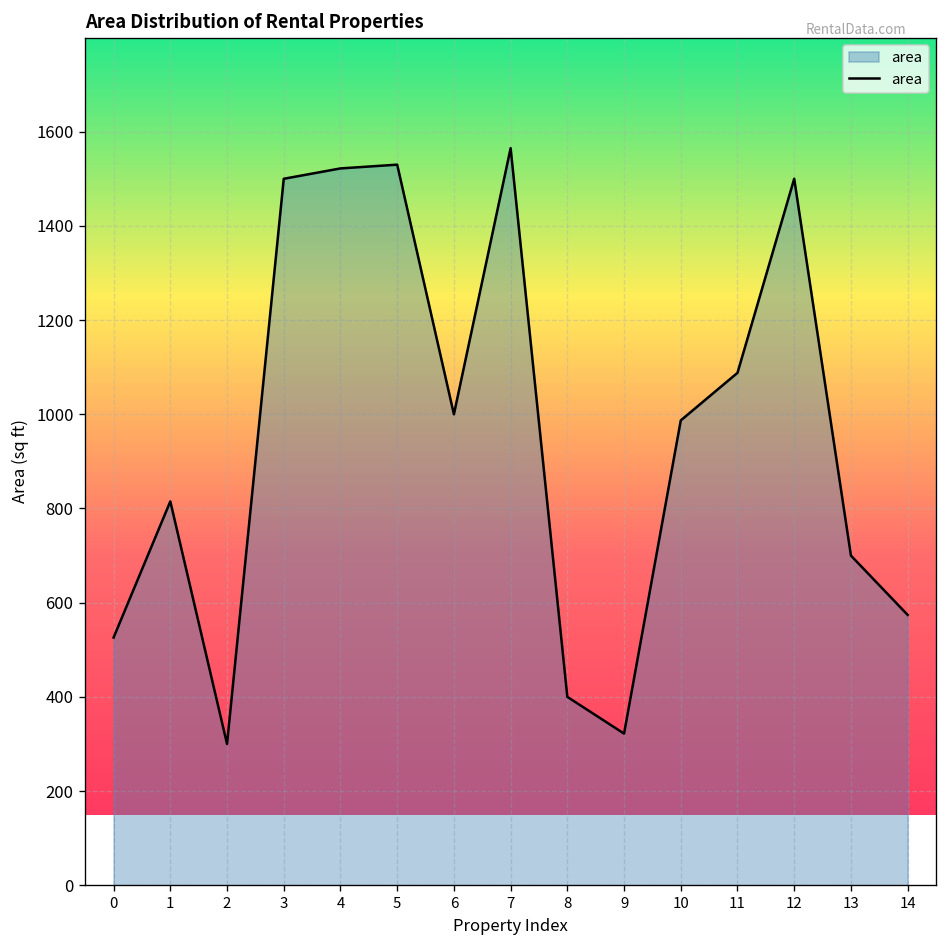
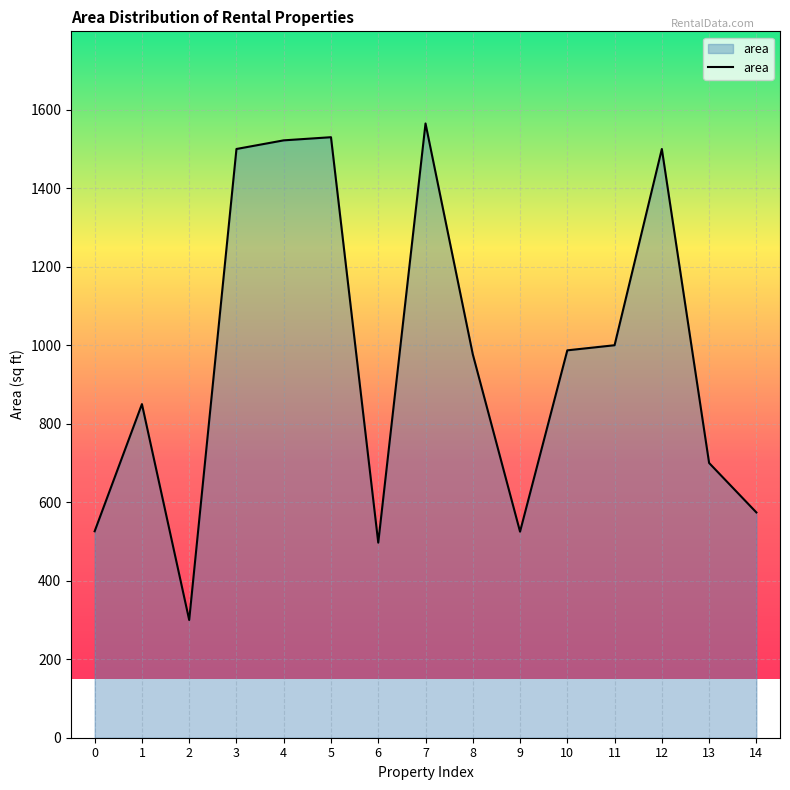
1: 820 -> 850
6: 1000 -> 500
8: 400 -> 980
9: 320 -> 530
11: 1090 -> 1000
